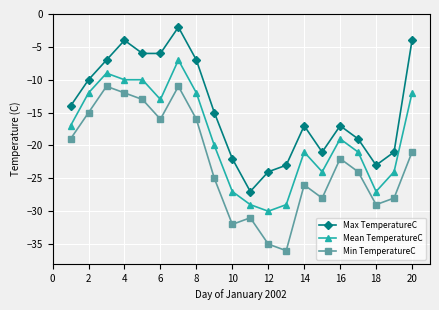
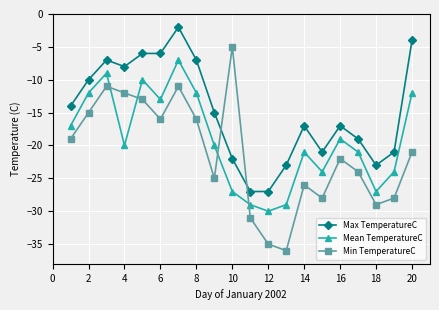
Max TemperatureC, 4: -4 -> -8
Mean TemperatureC, 4: -10 -> -20
Min TemperatureC, 10: -32 -> -5
Max TemperatureC, 12: -24 -> -27
